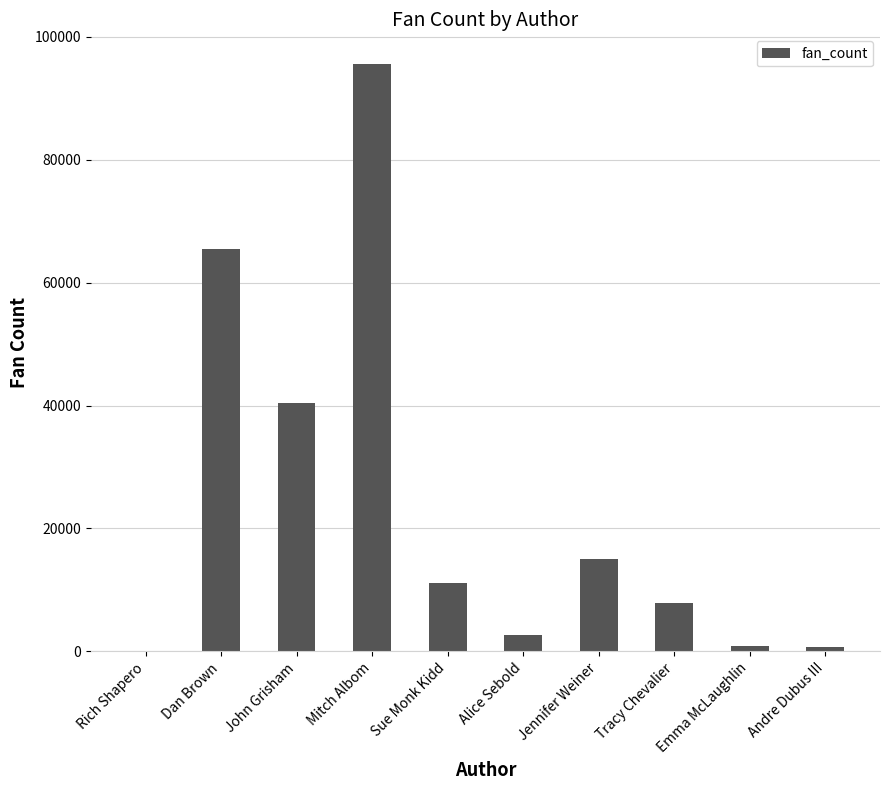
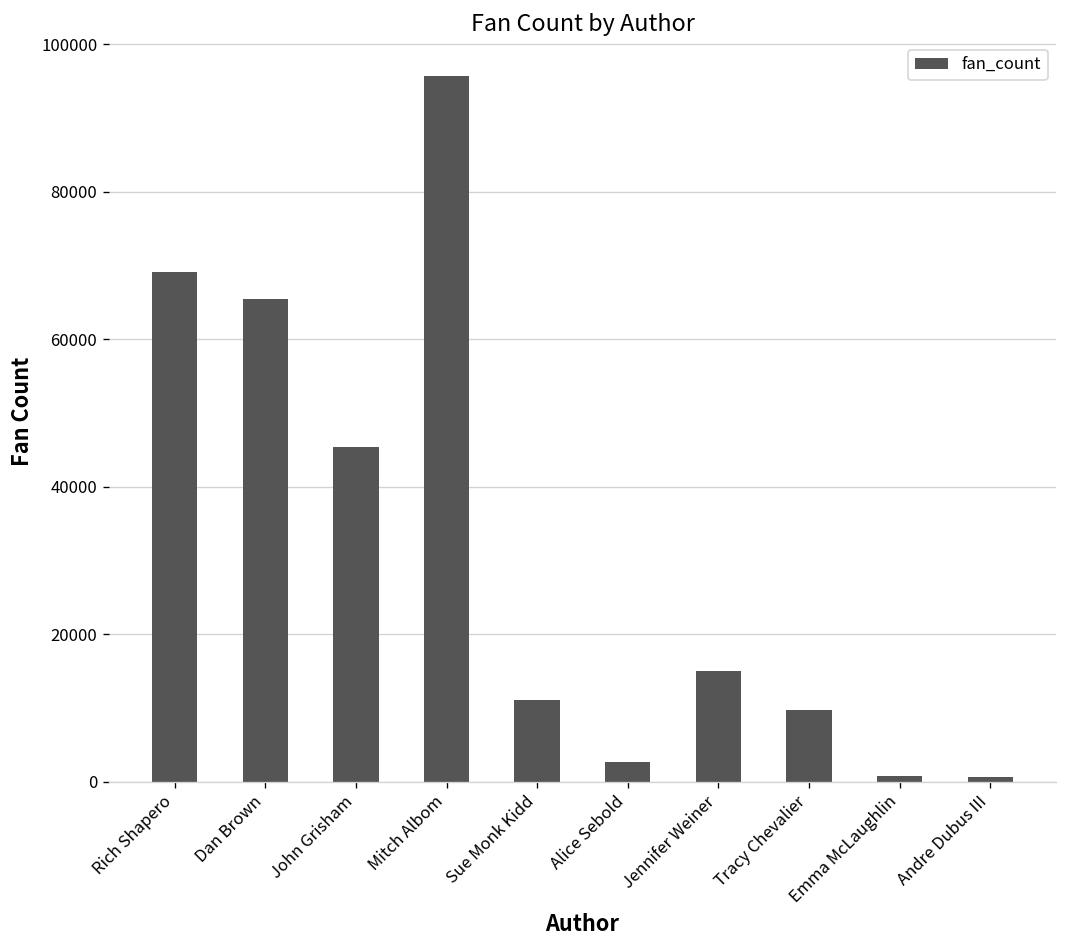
Rich Shapero: 0 -> 69000
John Grisham: 40000 -> 45000
Tracy Chevalier: 8000 -> 10000
